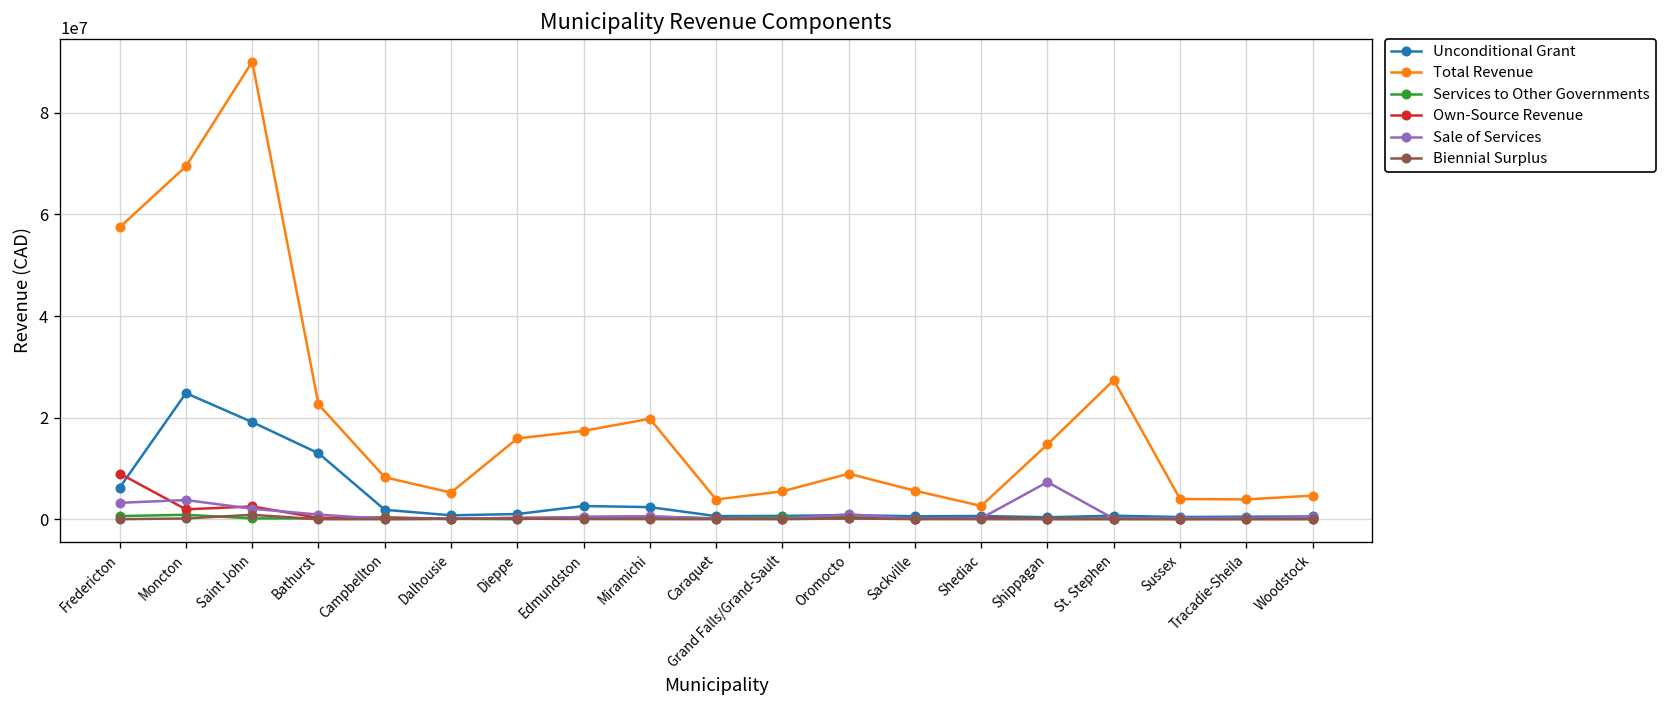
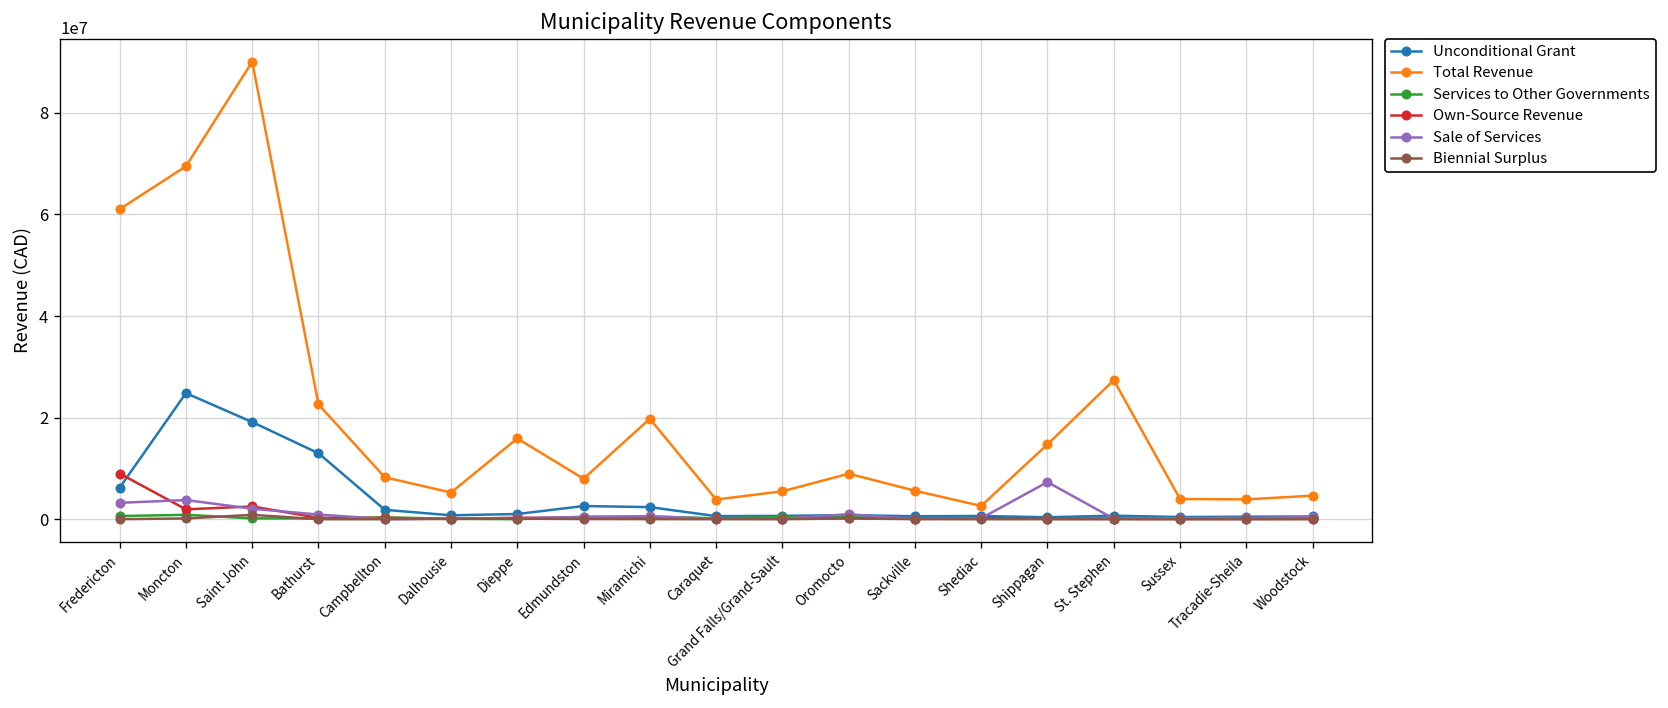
Total Revenue, Fredericton: 57000000 -> 61000000
Total Revenue, Edmundston: 17000000 -> 8000000
